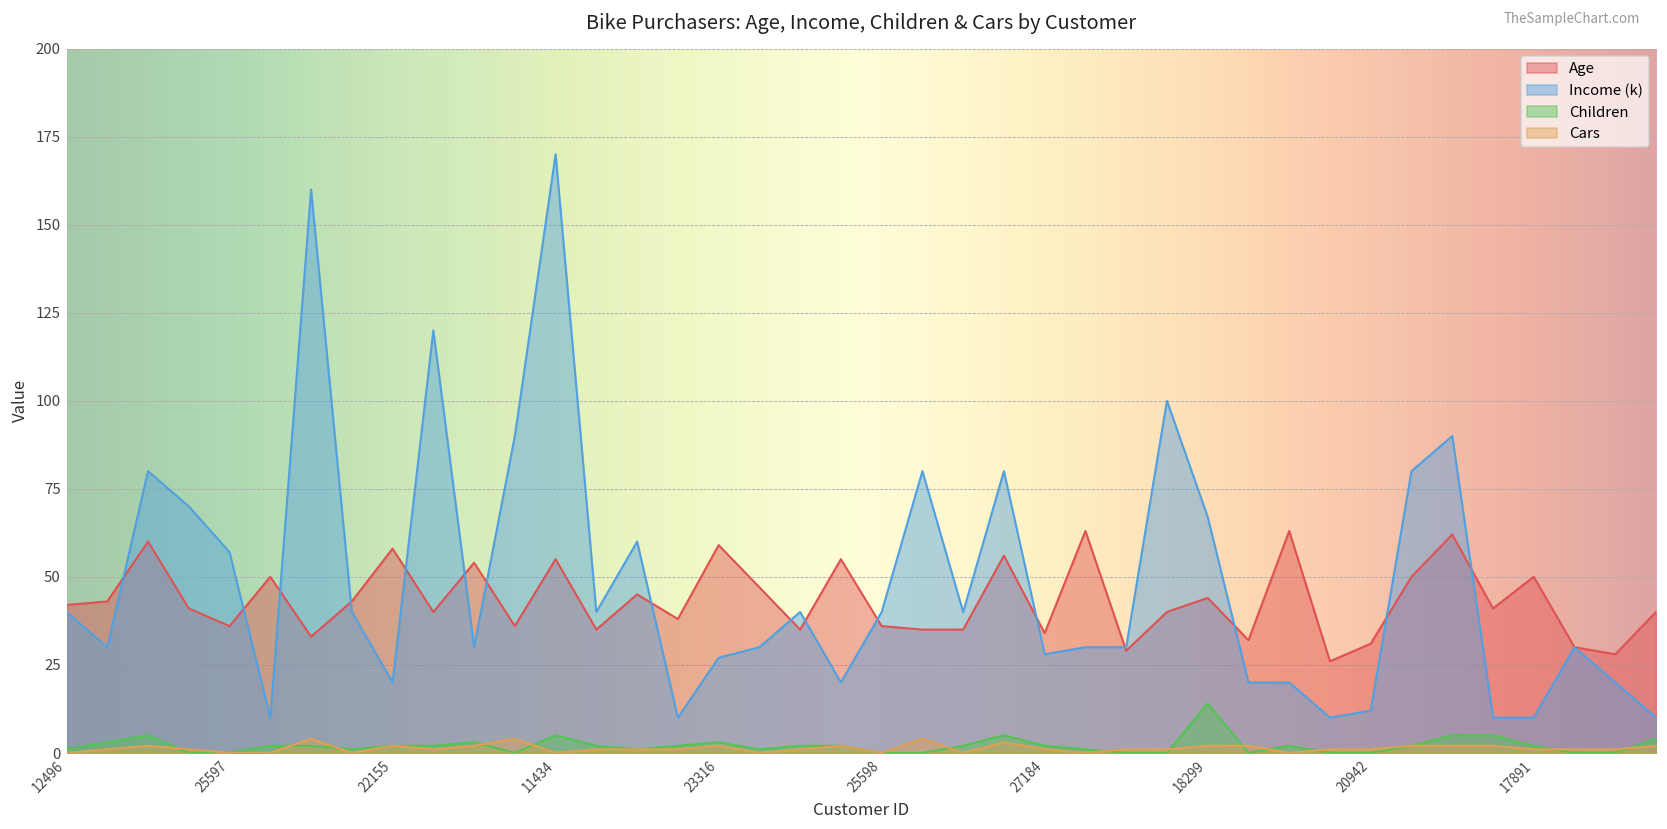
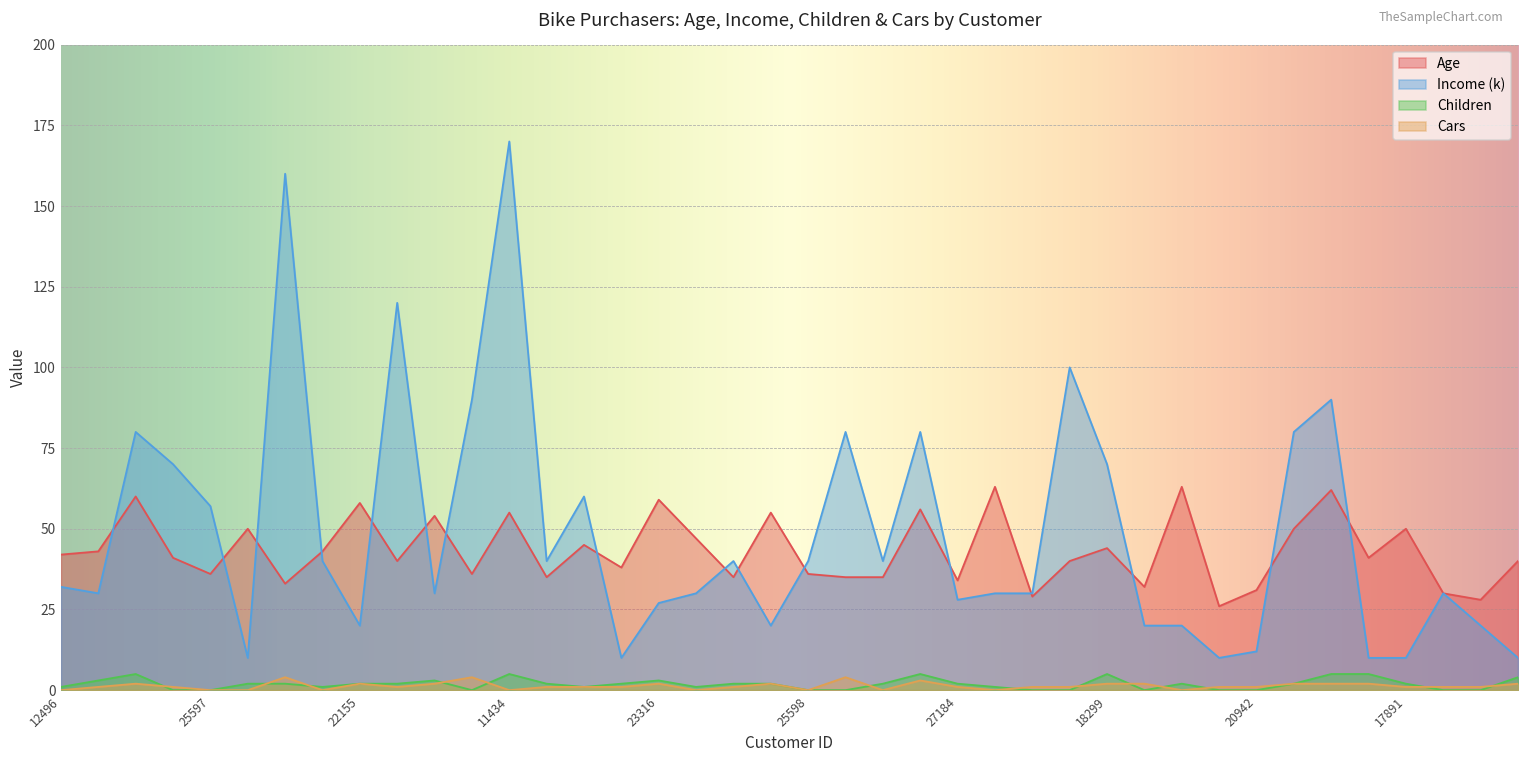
Income (k), 12496: 40 -> 32
Income (k), 18299: 67 -> 70
Children, 18299: 14 -> 5
